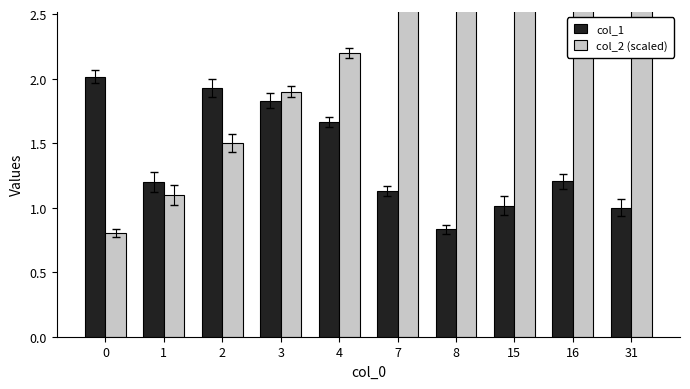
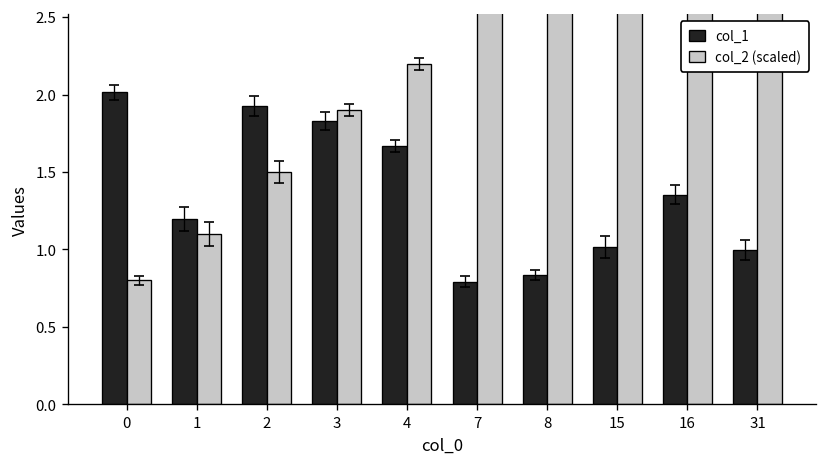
col_1, 7: 1.13 -> 0.79
col_1, 16: 1.20 -> 1.35
